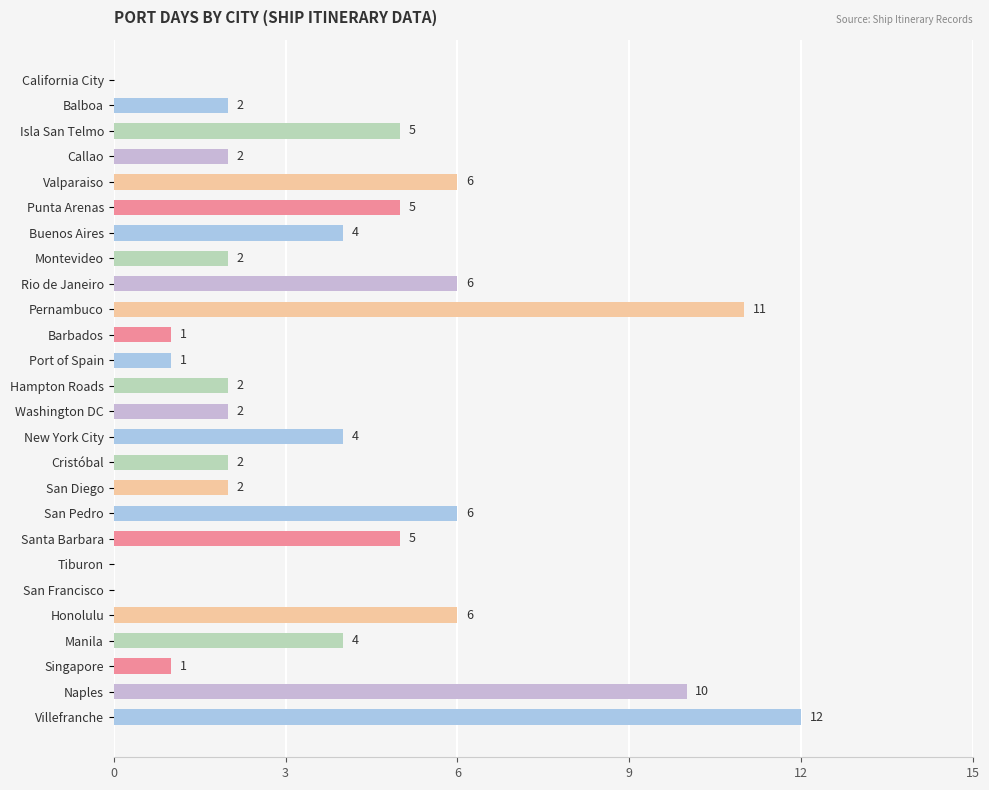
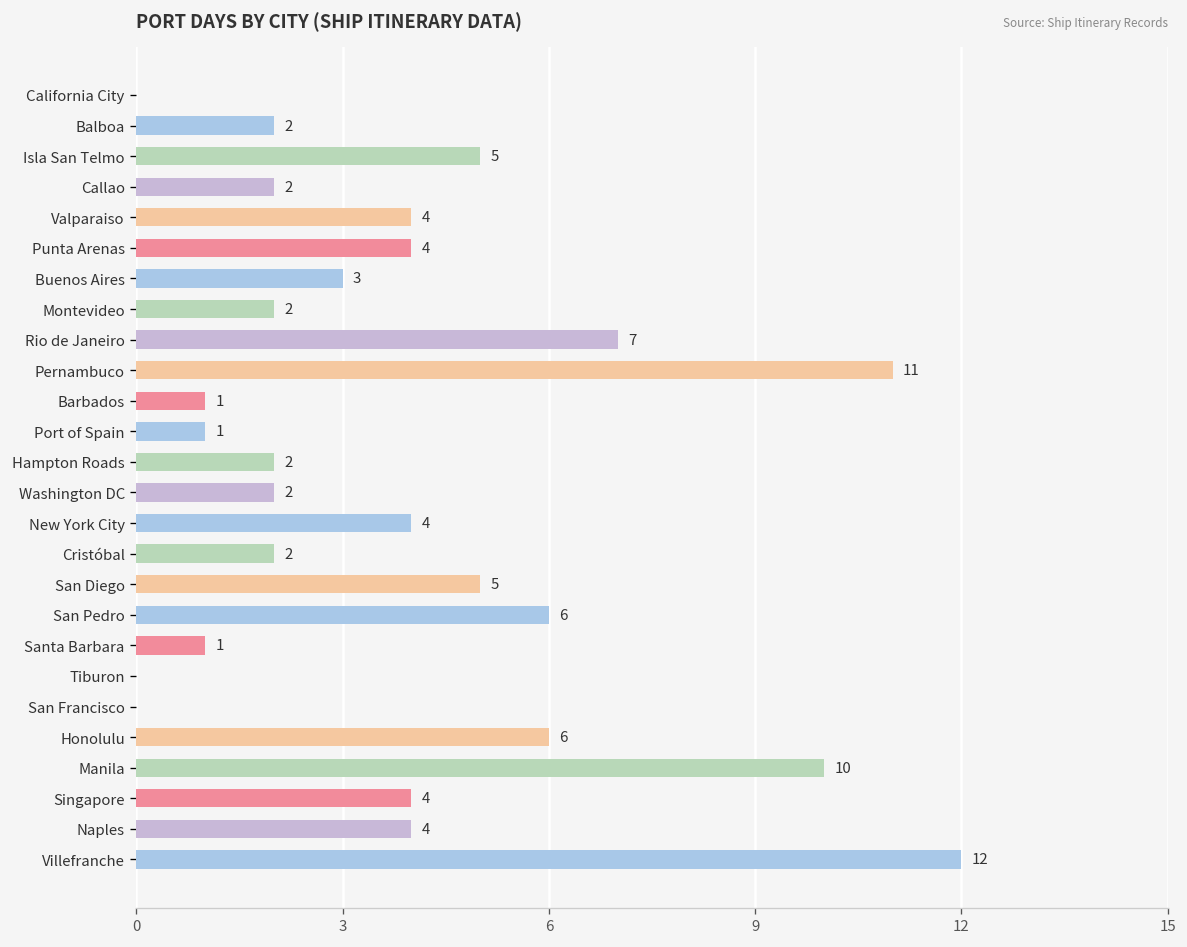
Valparaiso: 6 -> 4
Punta Arenas: 5 -> 4
Buenos Aires: 4 -> 3
Rio de Janeiro: 6 -> 7
San Diego: 2 -> 5
Santa Barbara: 5 -> 1
Manila: 4 -> 10
Singapore: 1 -> 4
Naples: 10 -> 4
